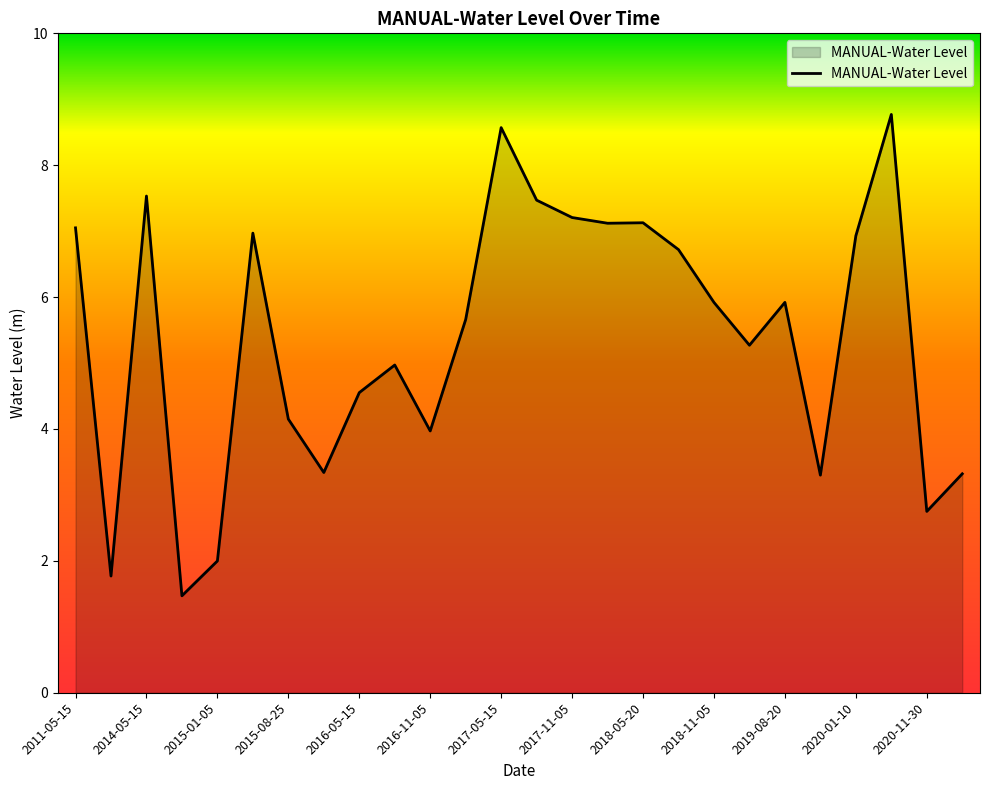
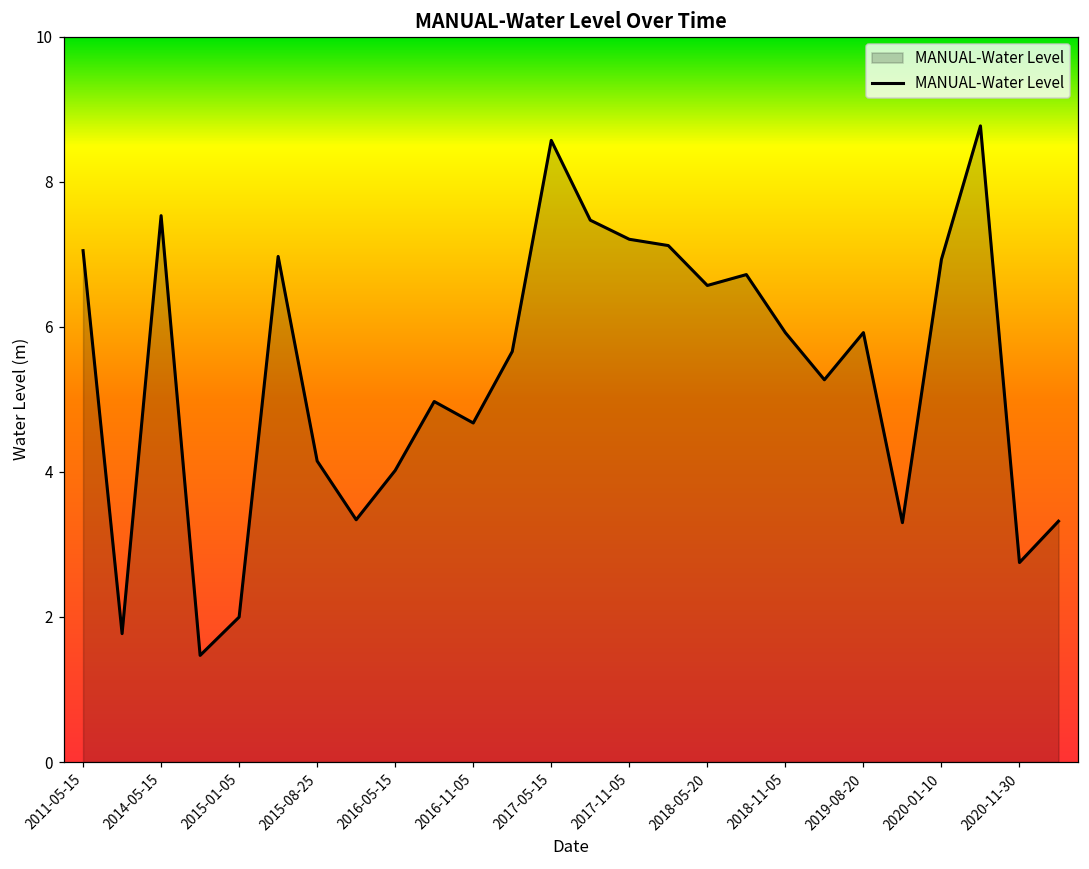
2016-05-15: 4.6 -> 4.0
2016-11-05: 4.0 -> 4.7
2018-05-20: 7.1 -> 6.6
